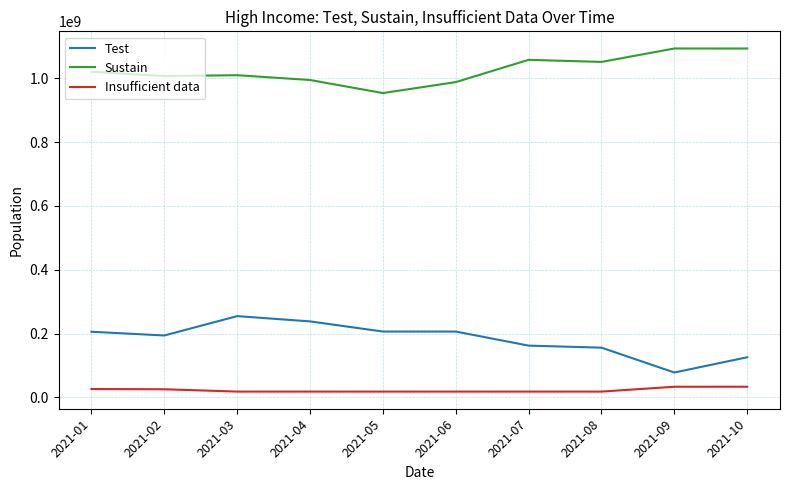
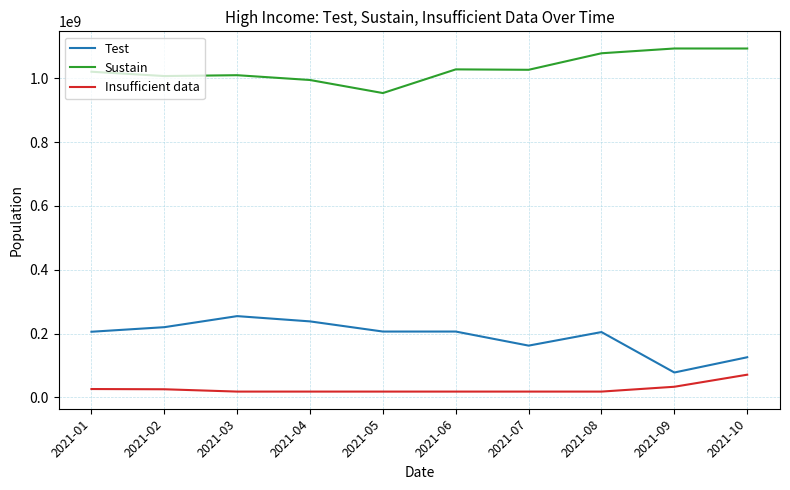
Test, 2021-02: 190000000 -> 220000000
Sustain, 2021-06: 990000000 -> 1030000000
Sustain, 2021-07: 1060000000 -> 1030000000
Test, 2021-08: 160000000 -> 200000000
Sustain, 2021-08: 1050000000 -> 1080000000
Insufficient data, 2021-10: 30000000 -> 70000000
